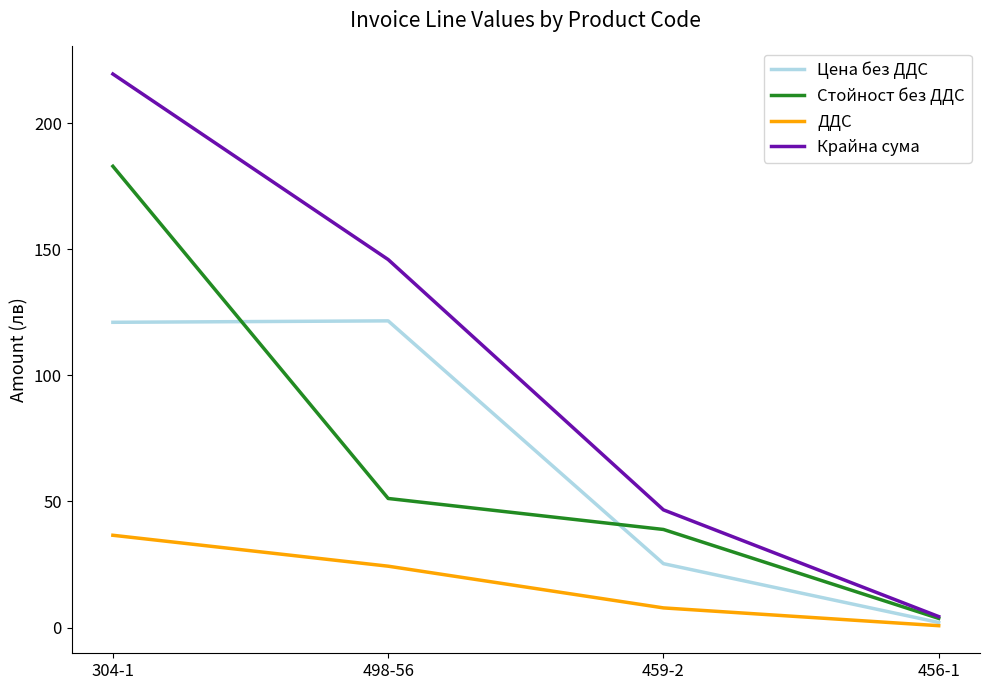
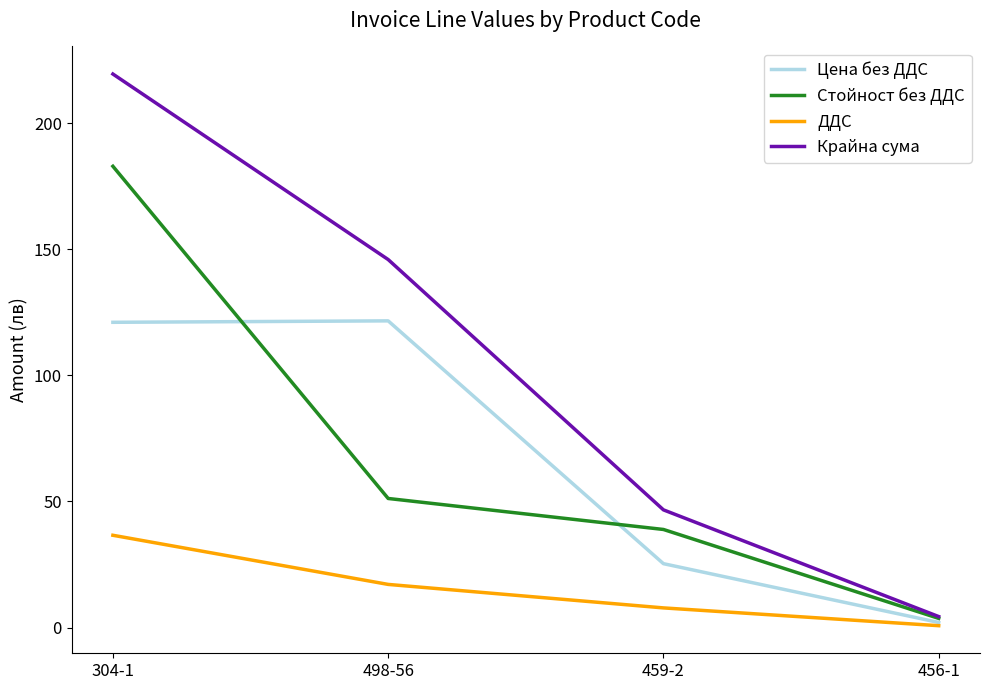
ДДС, 498-56: 24 -> 17
